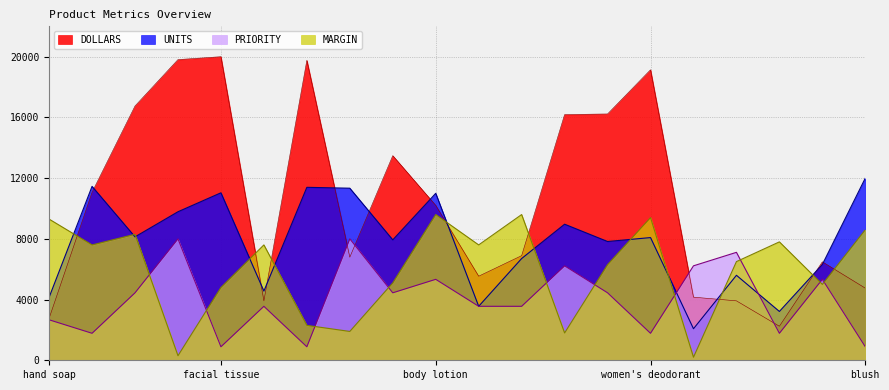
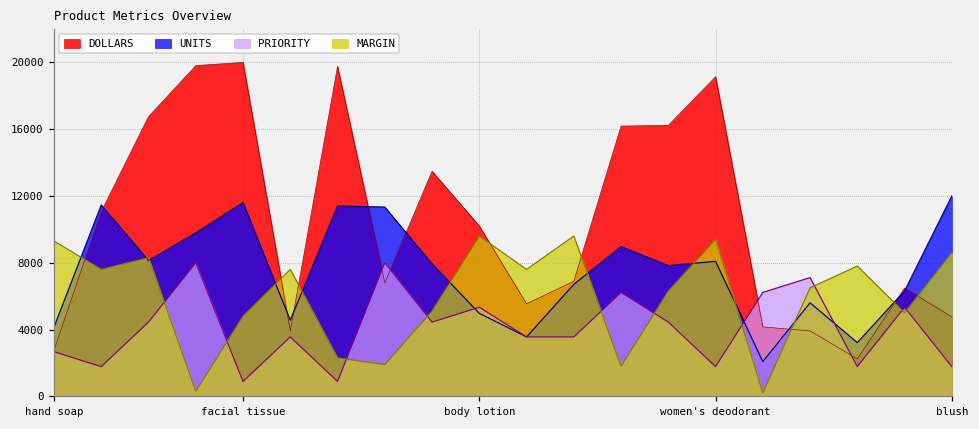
UNITS, facial tissue: 11000 -> 11600
UNITS, body lotion: 11000 -> 5000
PRIORITY, blush: 900 -> 1800
